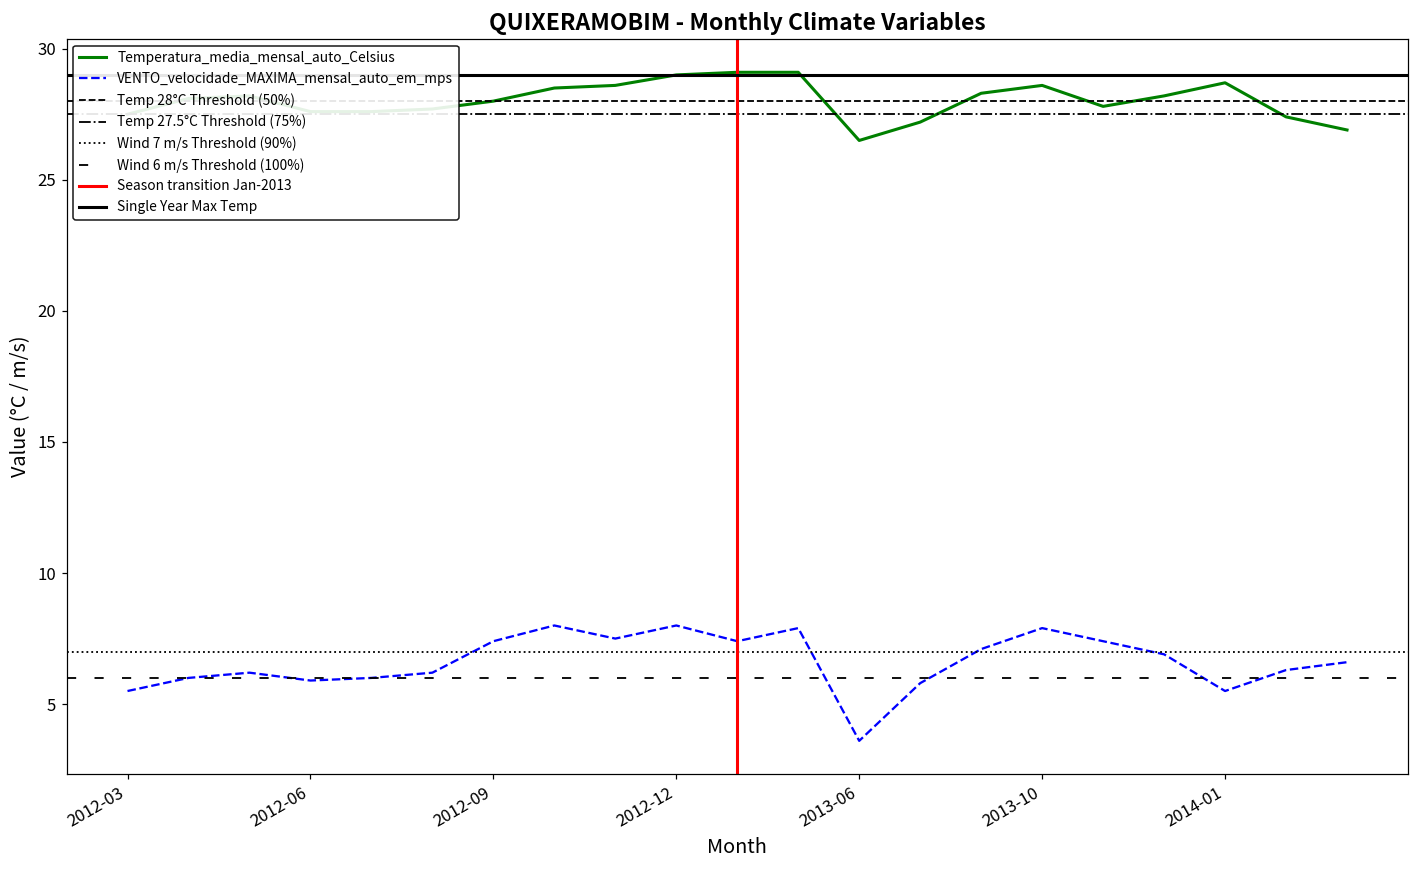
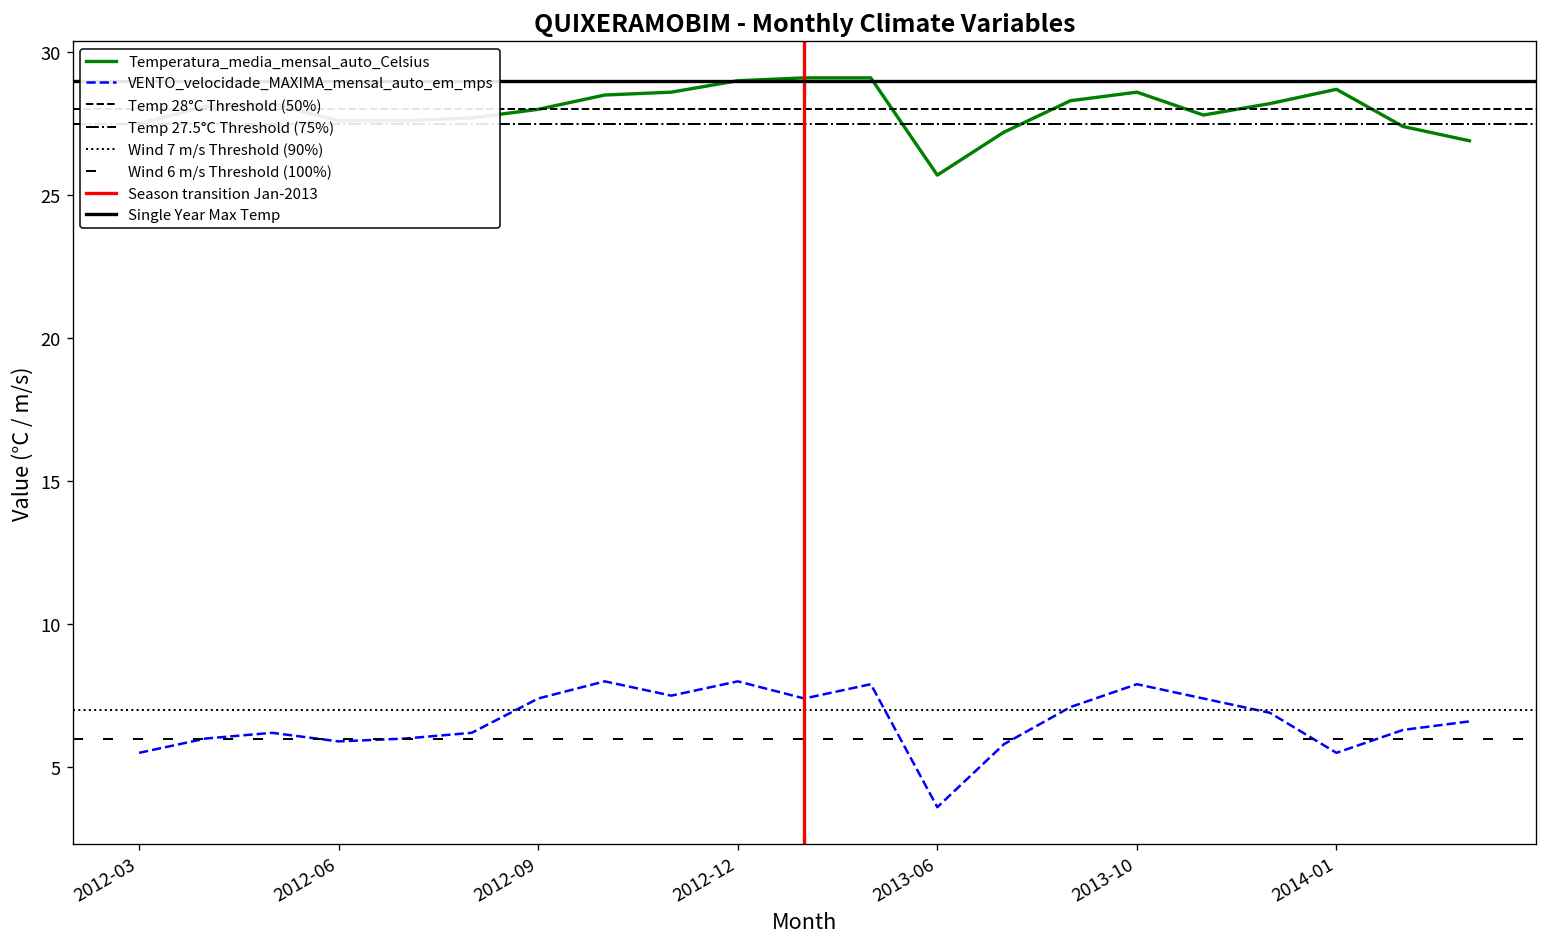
Temperatura_media_mensal_auto_Celsius, 2013-06: 26.5 -> 25.7
